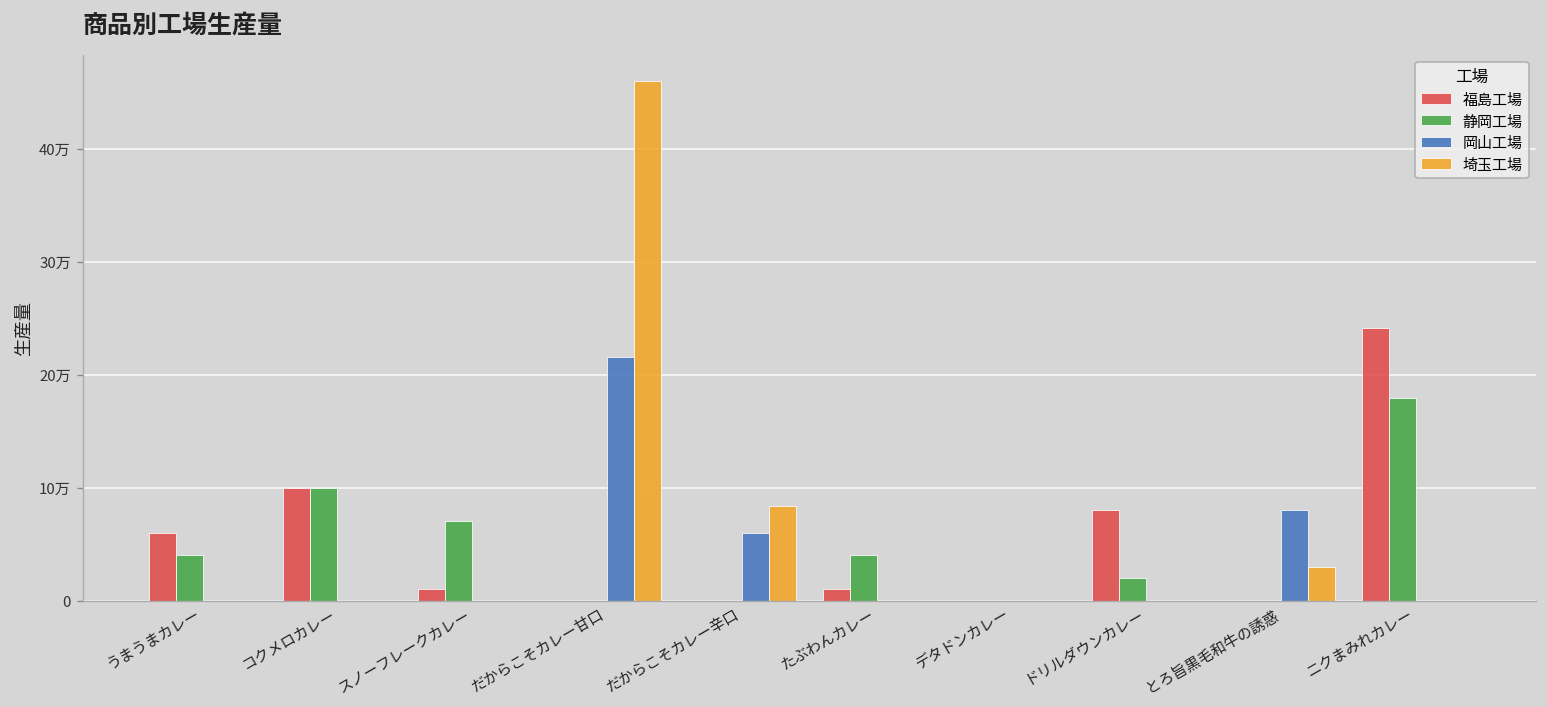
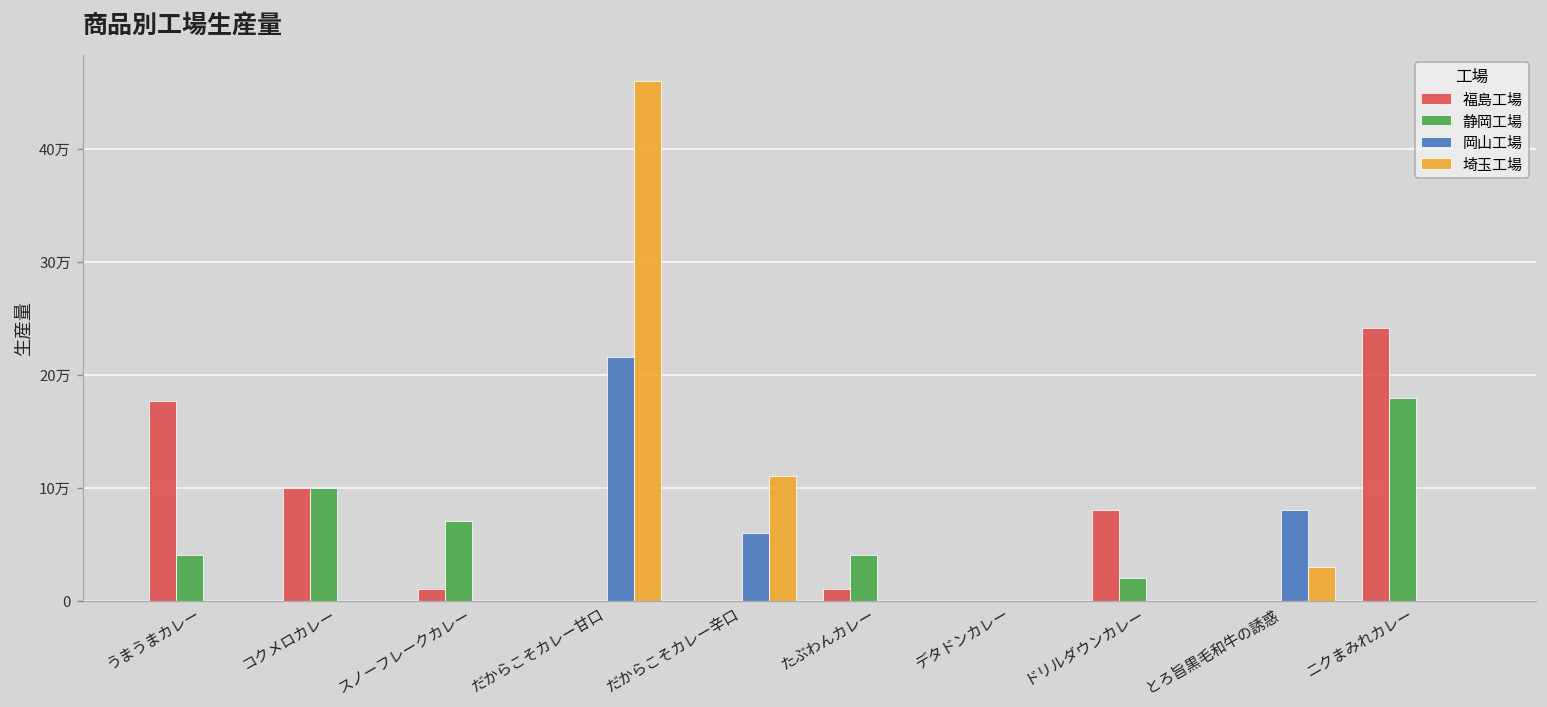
福島工場, うまうまカレー: 6万 -> 18万
埼玉工場, だからこそカレー辛口: 8万 -> 11万
